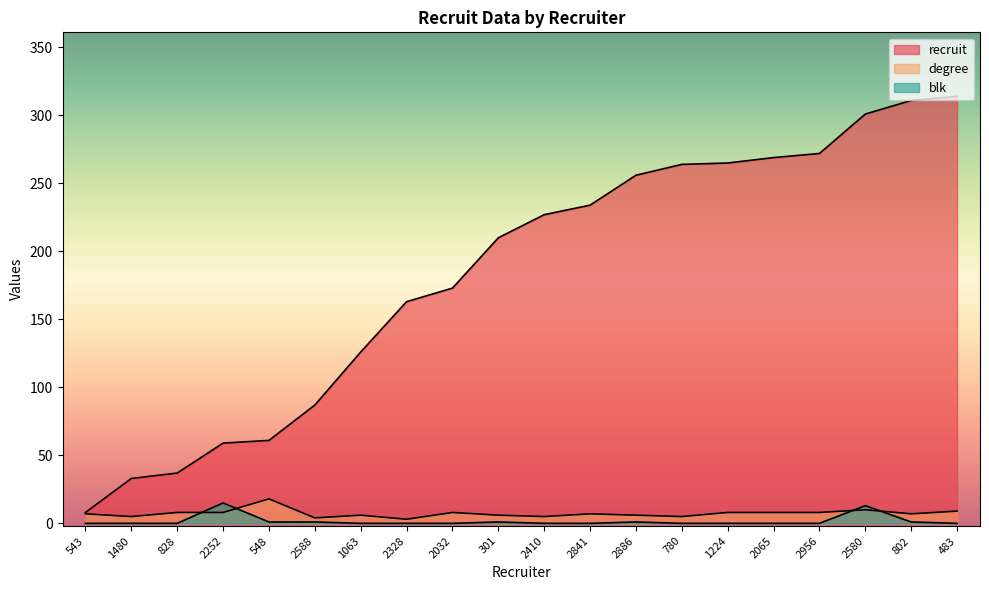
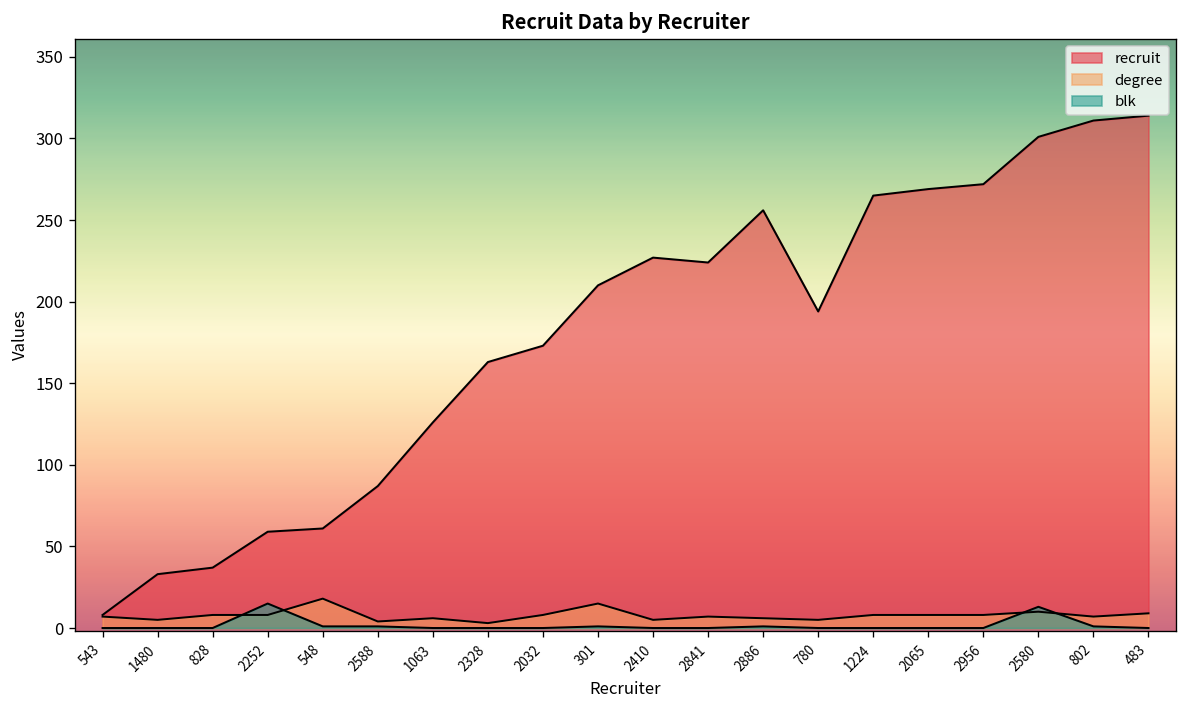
degree, 301: 6 -> 15
recruit, 2841: 234 -> 224
recruit, 780: 264 -> 194
